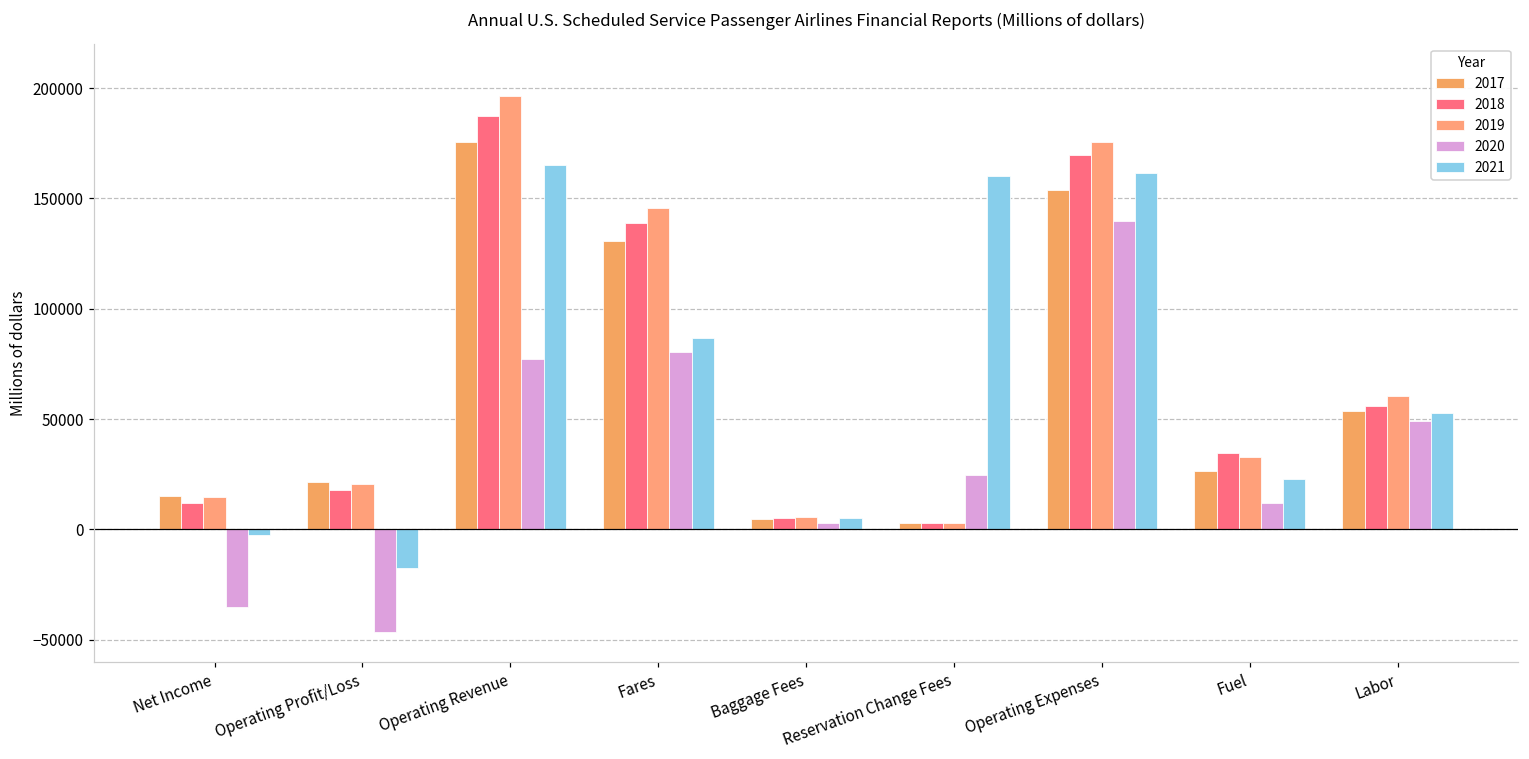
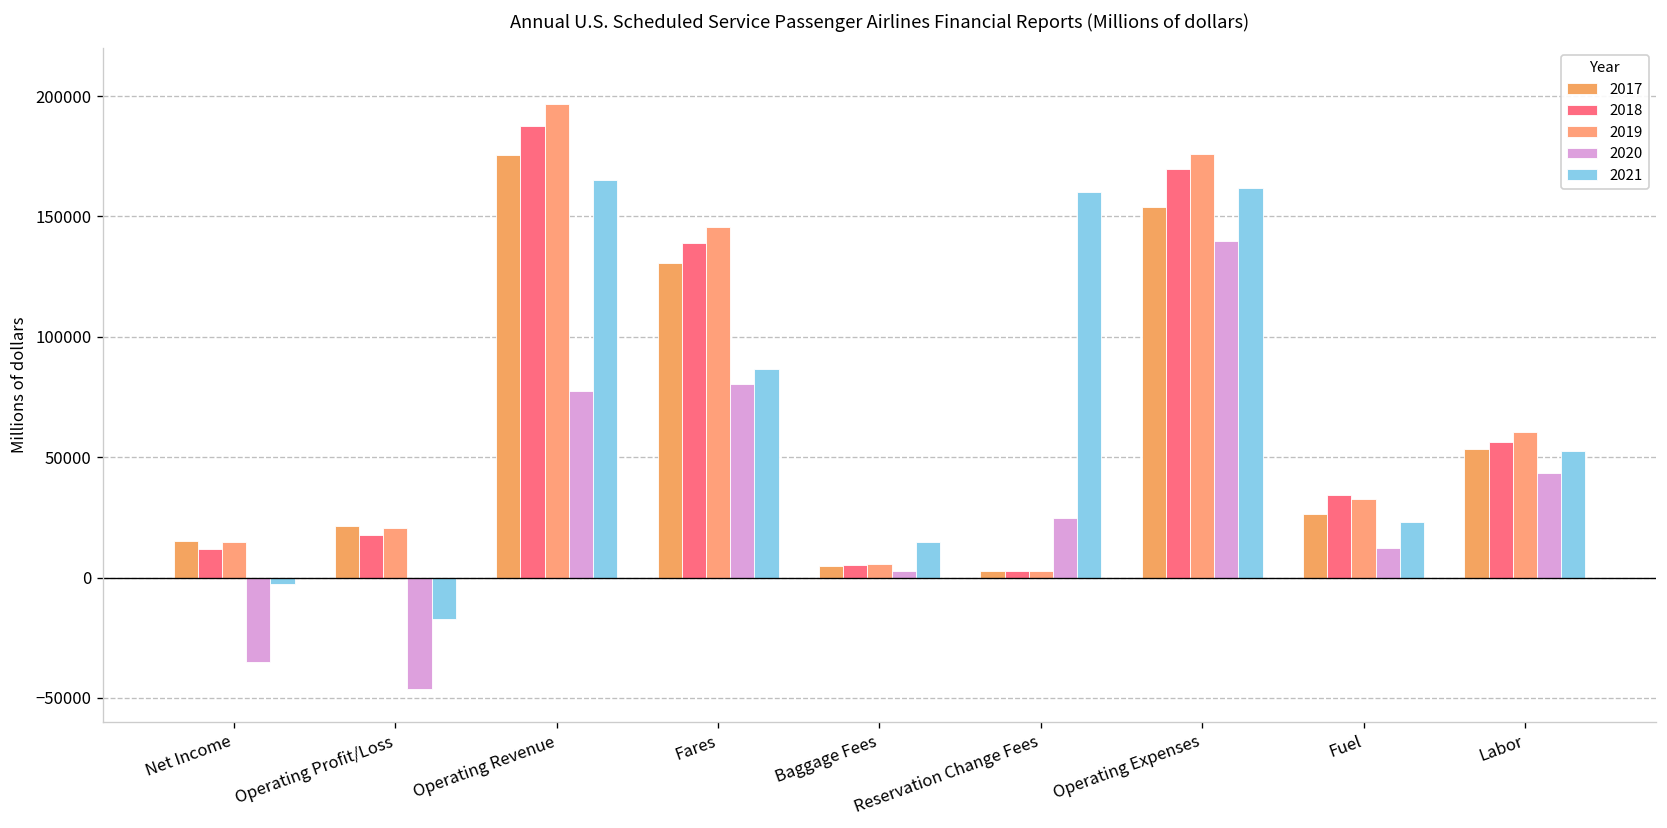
2021, Baggage Fees: 5000 -> 15000
2020, Labor: 49000 -> 43000
